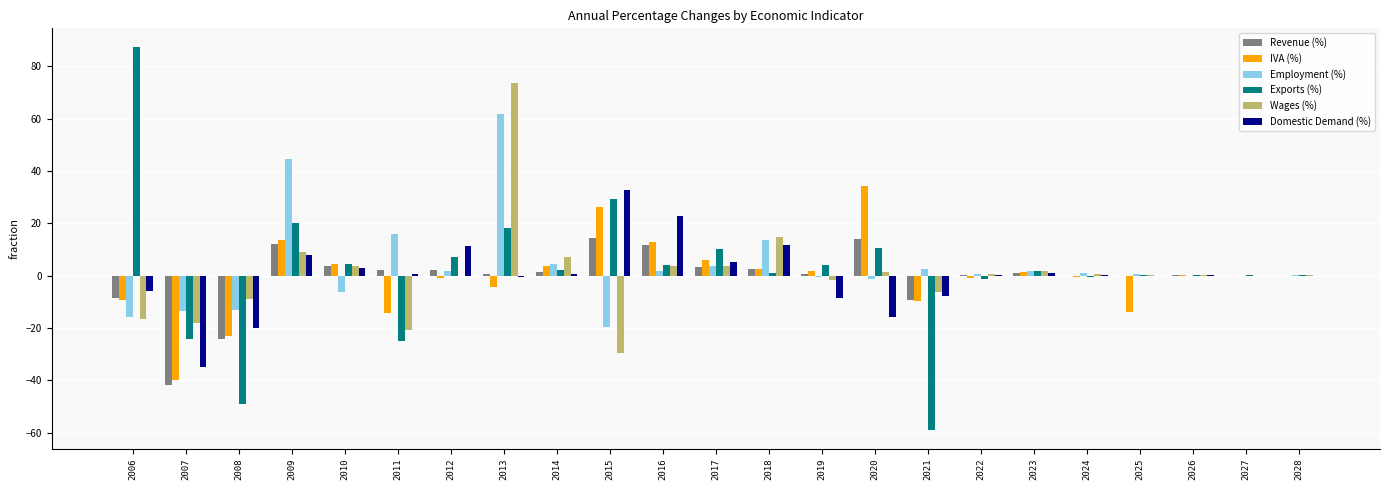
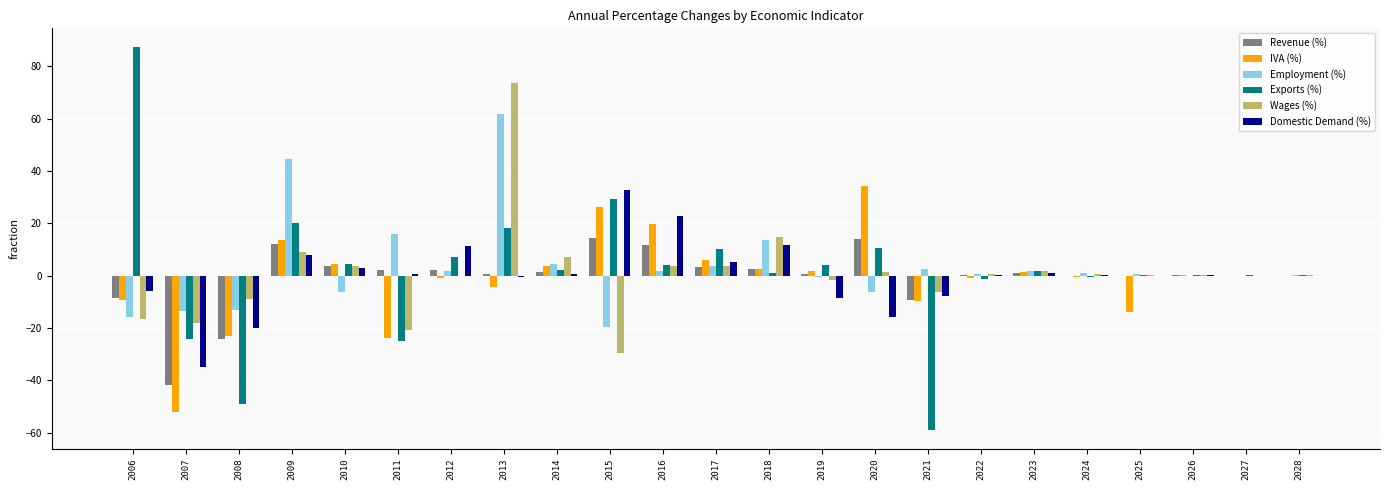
IVA (%), 2007: -40 -> -52
IVA (%), 2011: -14 -> -24
IVA (%), 2016: 13 -> 20
Employment (%), 2020: -1 -> -6
